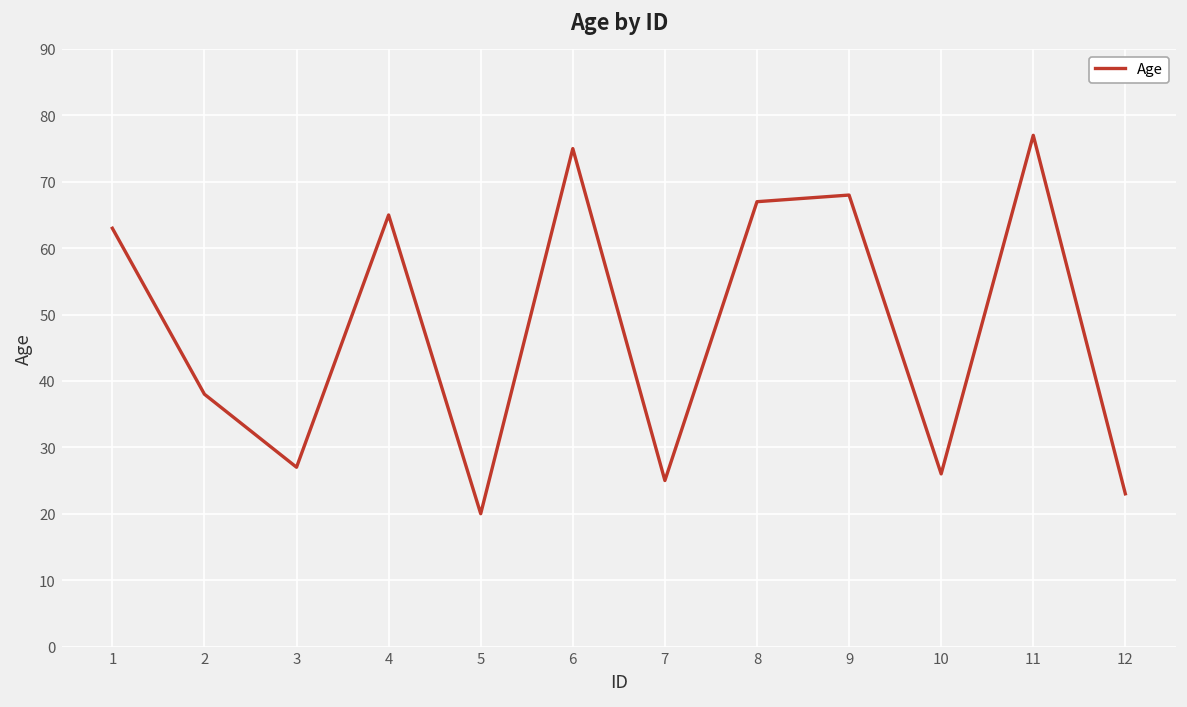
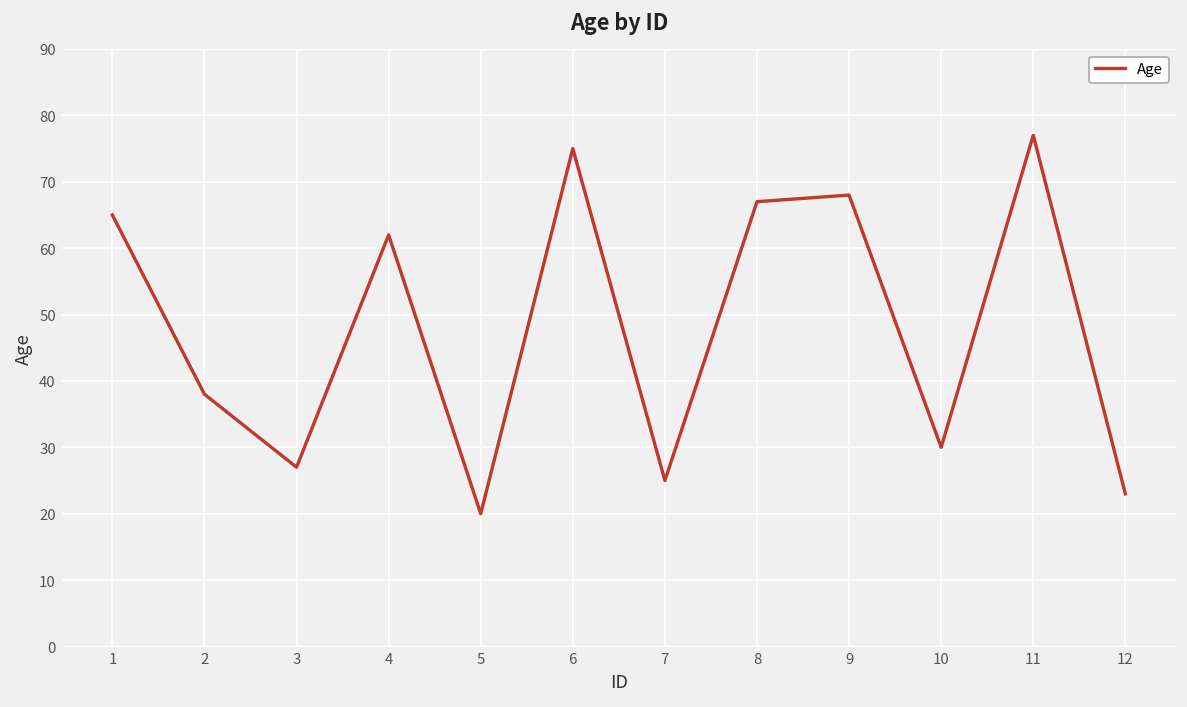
1: 63 -> 65
4: 65 -> 62
10: 26 -> 30
